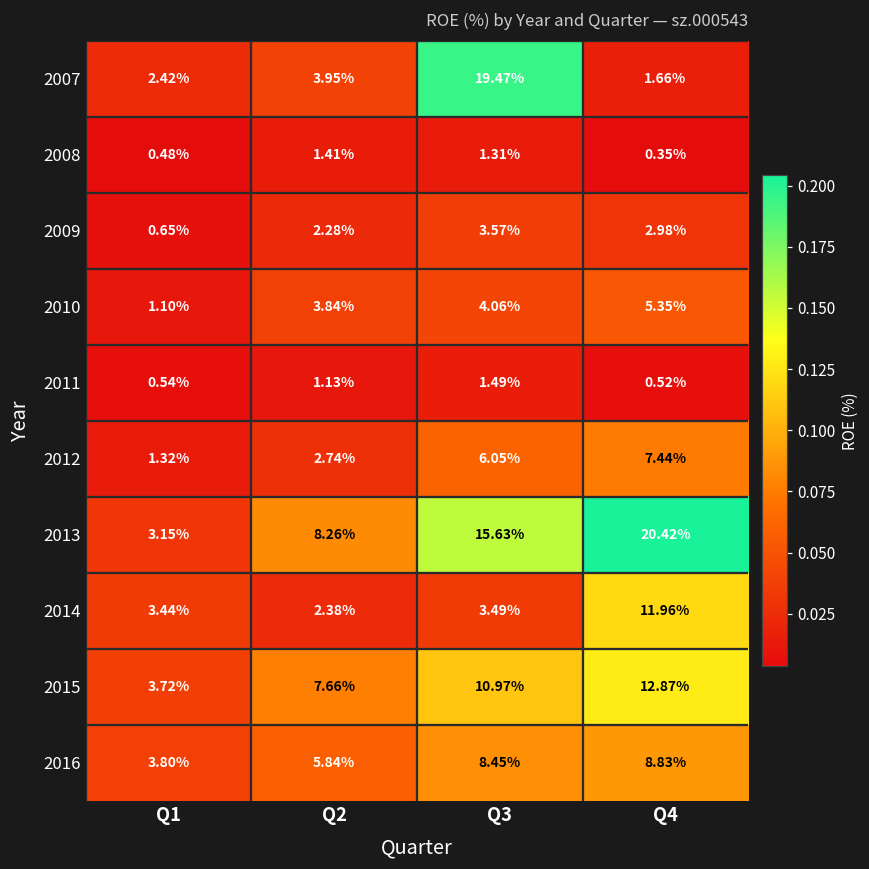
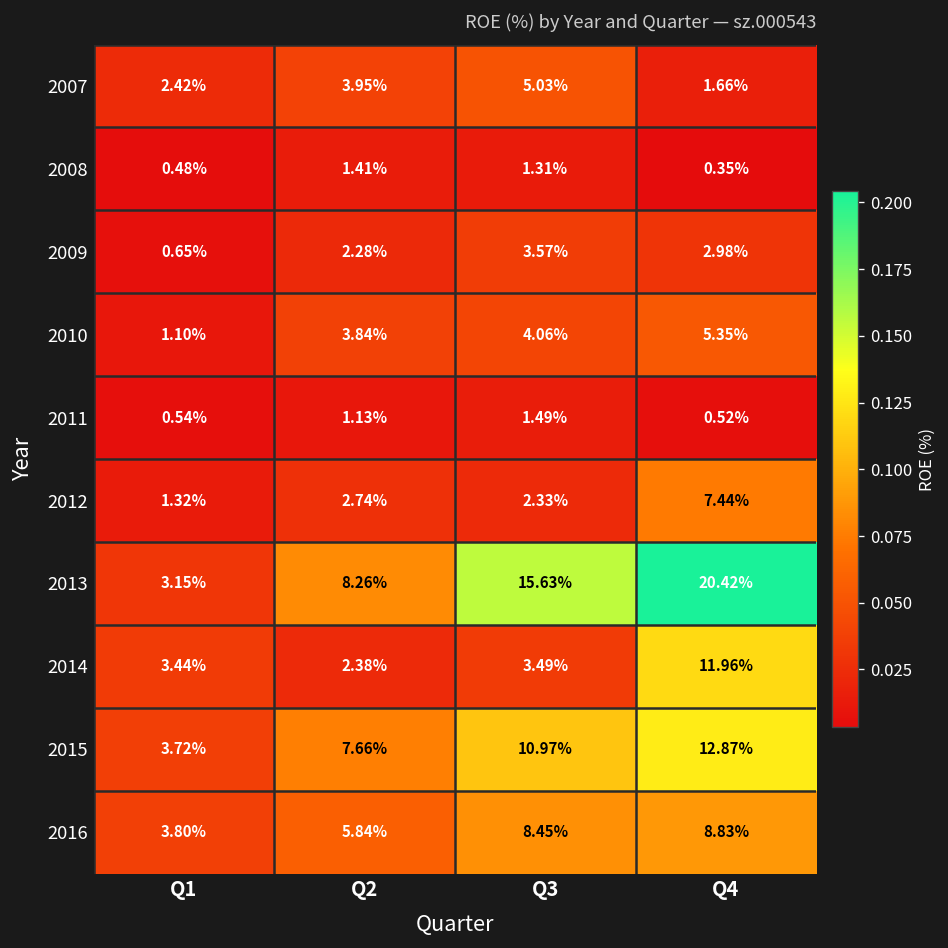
2007, Q3: 19.47% -> 5.03%
2012, Q3: 6.05% -> 2.33%
